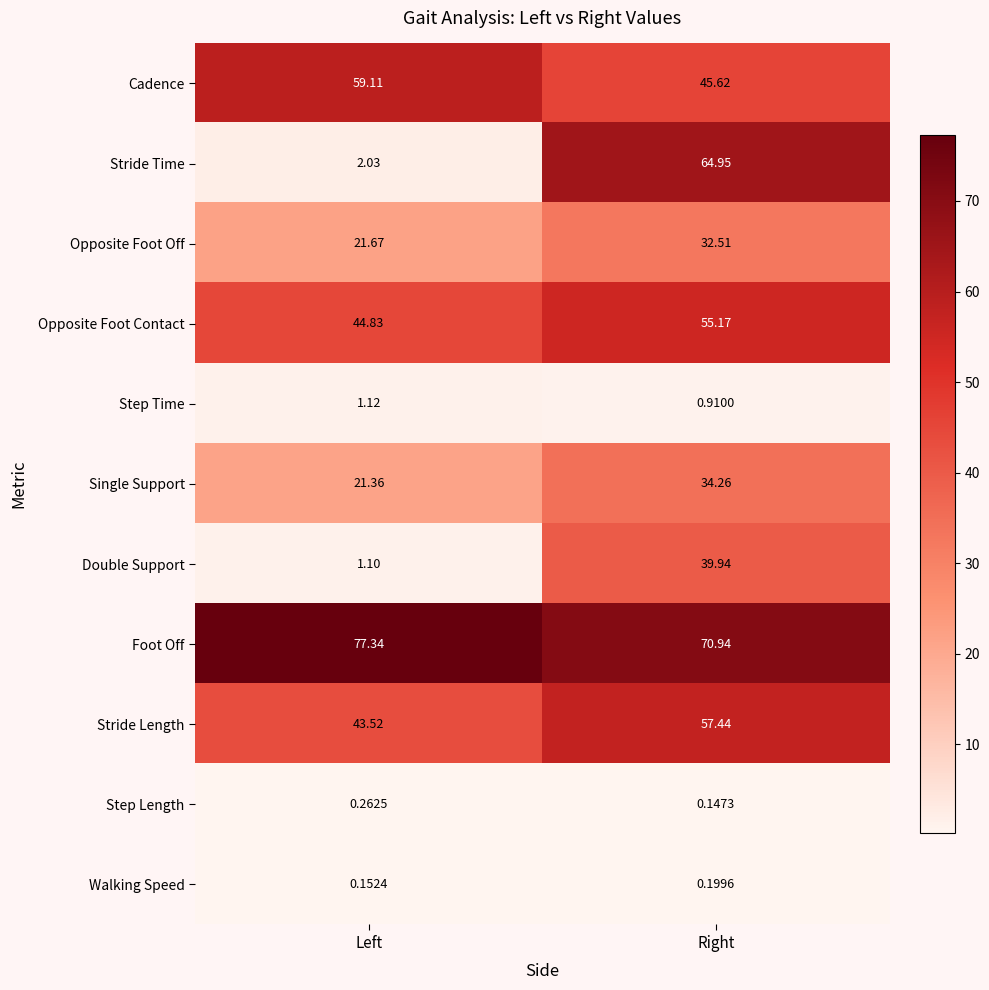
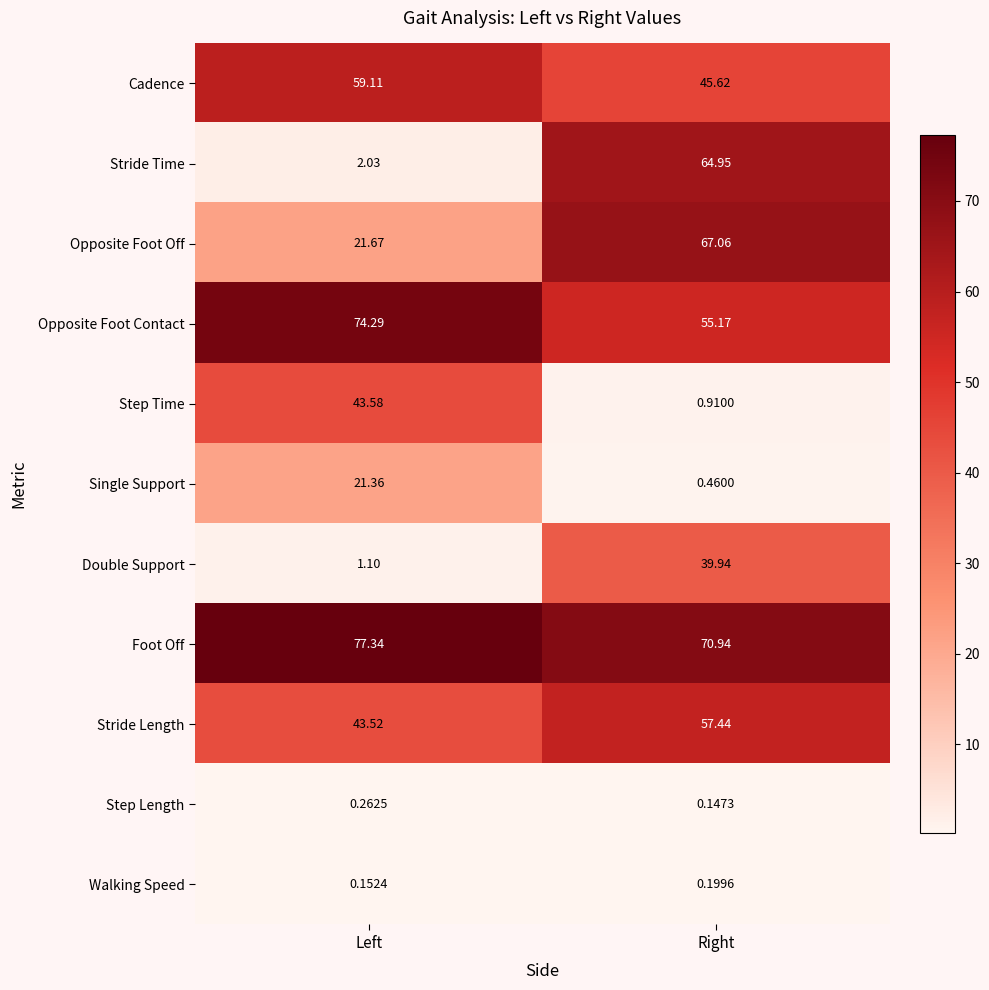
Opposite Foot Off, Right: 32.51 -> 67.06
Opposite Foot Contact, Left: 44.83 -> 74.29
Step Time, Left: 1.12 -> 43.58
Single Support, Right: 34.26 -> 0.4600
